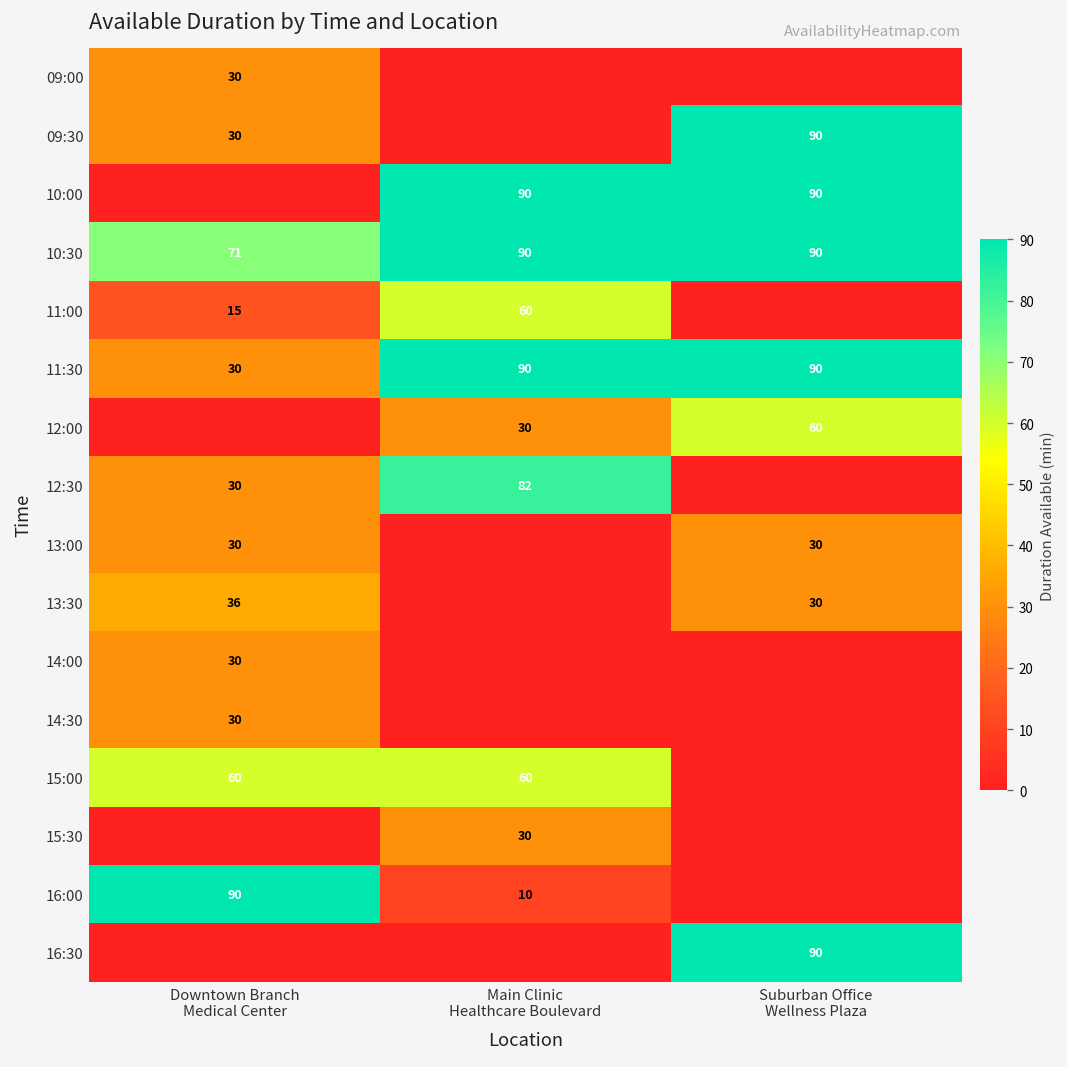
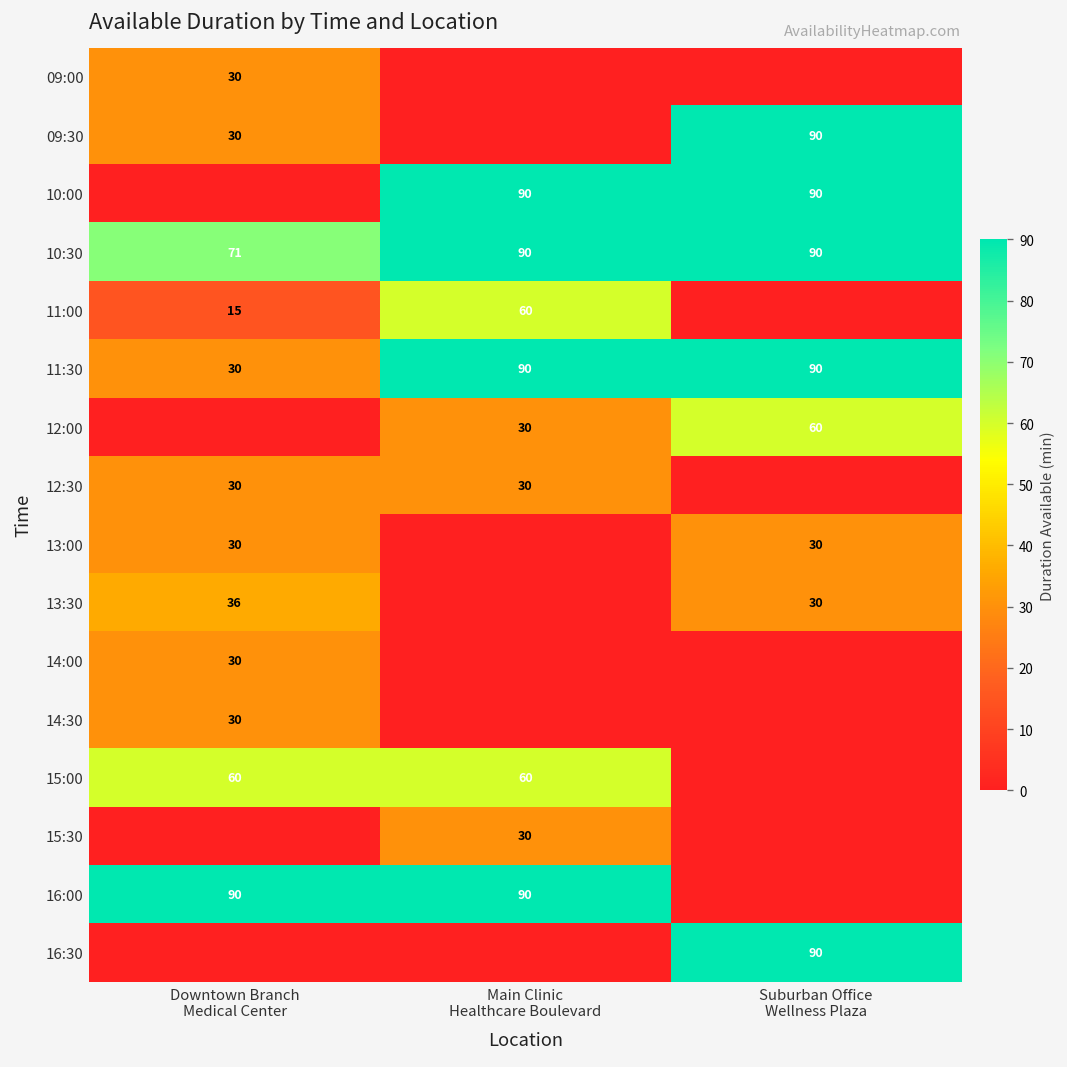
12:30, Main Clinic Healthcare Boulevard: 82 -> 30
16:00, Main Clinic Healthcare Boulevard: 10 -> 90
